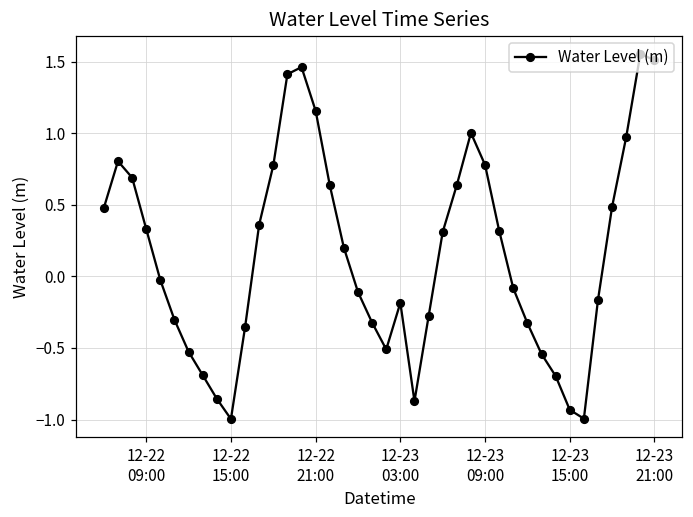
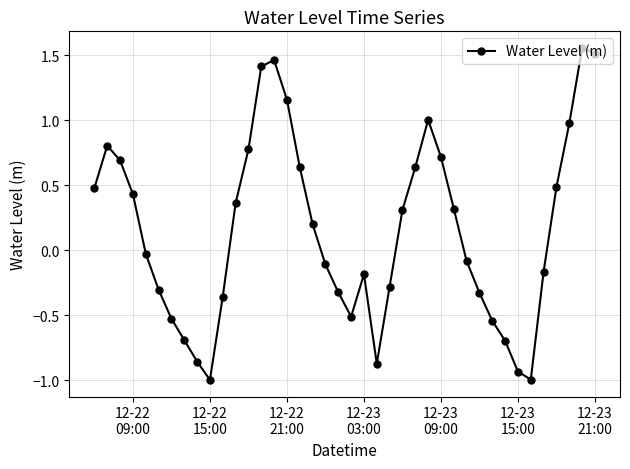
12-22 09:00: 0.33 -> 0.43
12-23 09:00: 0.78 -> 0.72
